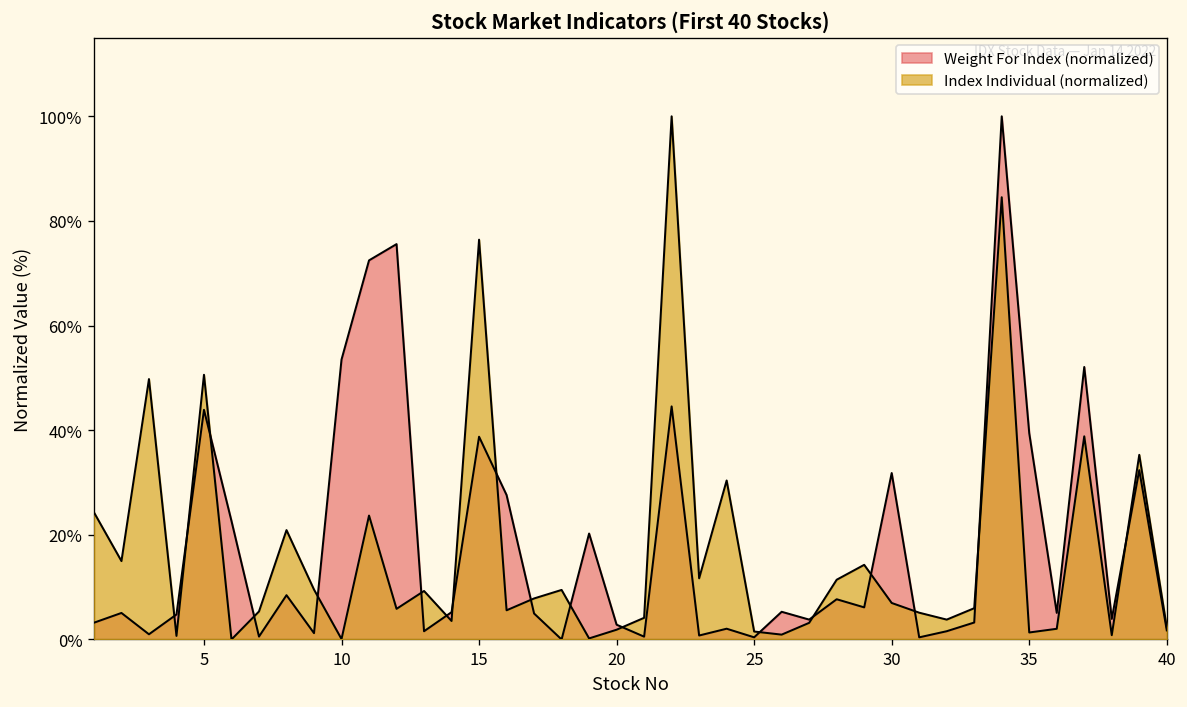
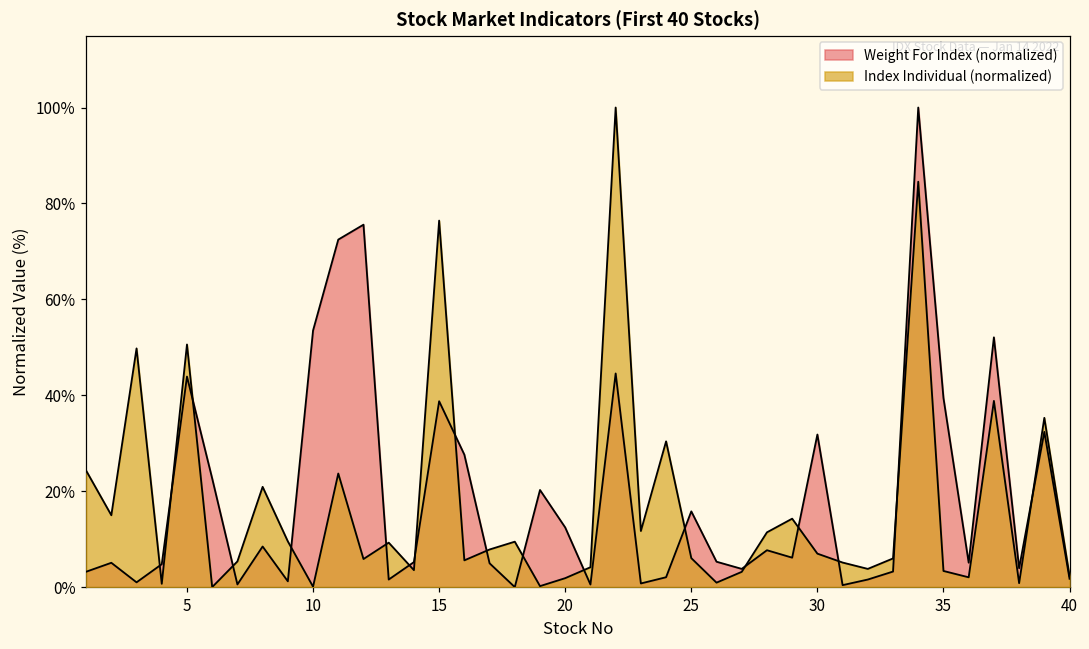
Weight For Index (normalized), 20: 3% -> 12%
Weight For Index (normalized), 25: 0% -> 16%
Index Individual (normalized), 25: 2% -> 6%
Index Individual (normalized), 35: 1% -> 3%
